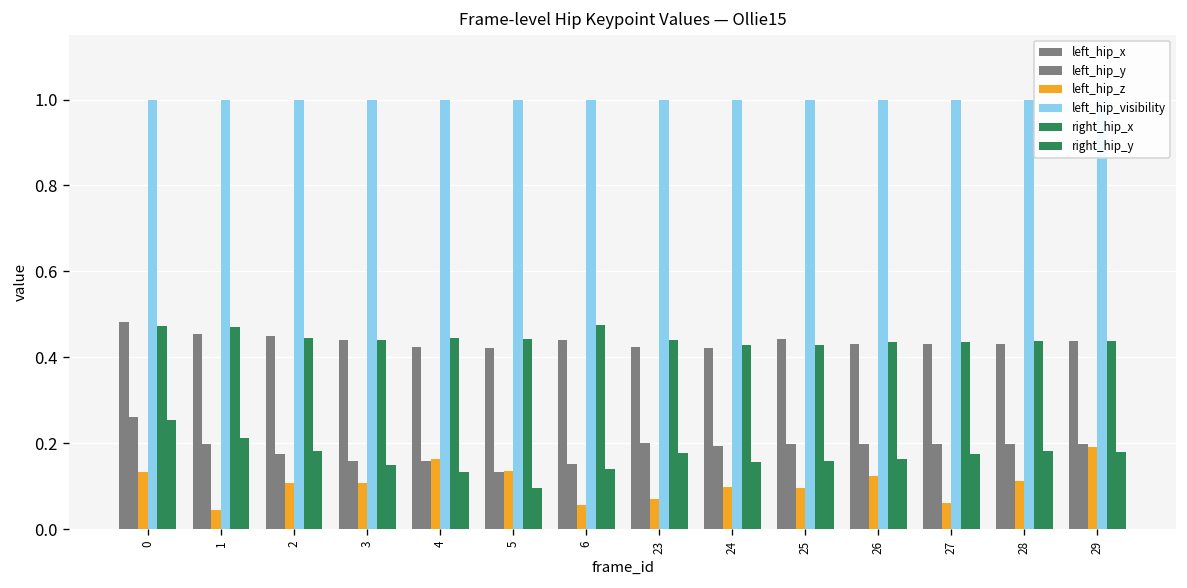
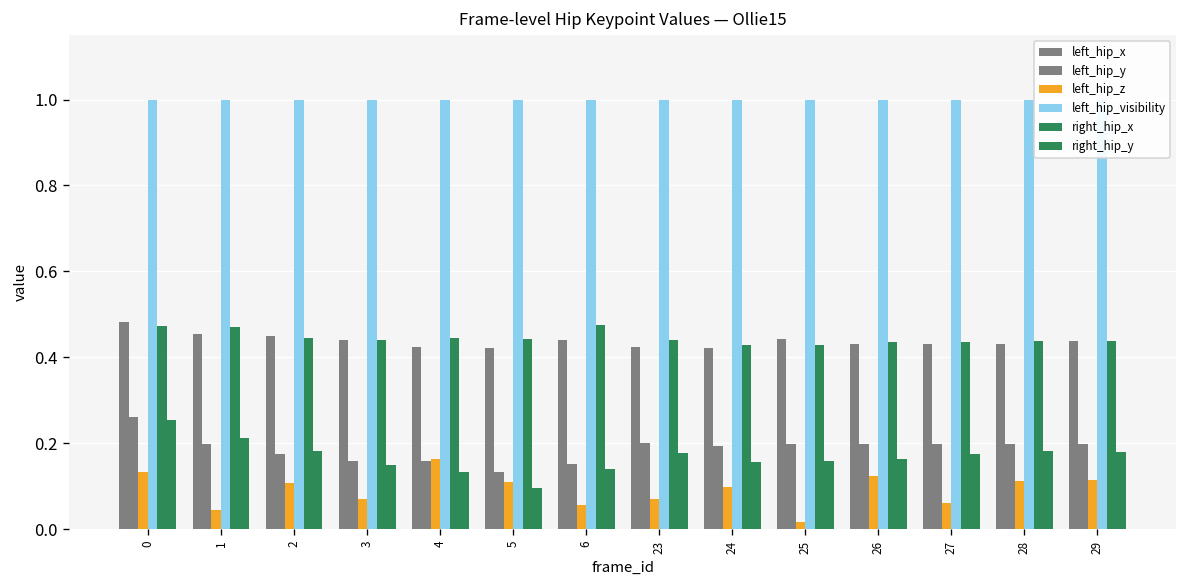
left_hip_z, 3: 0.11 -> 0.07
left_hip_z, 5: 0.14 -> 0.11
left_hip_z, 25: 0.10 -> 0.02
left_hip_z, 29: 0.19 -> 0.11
